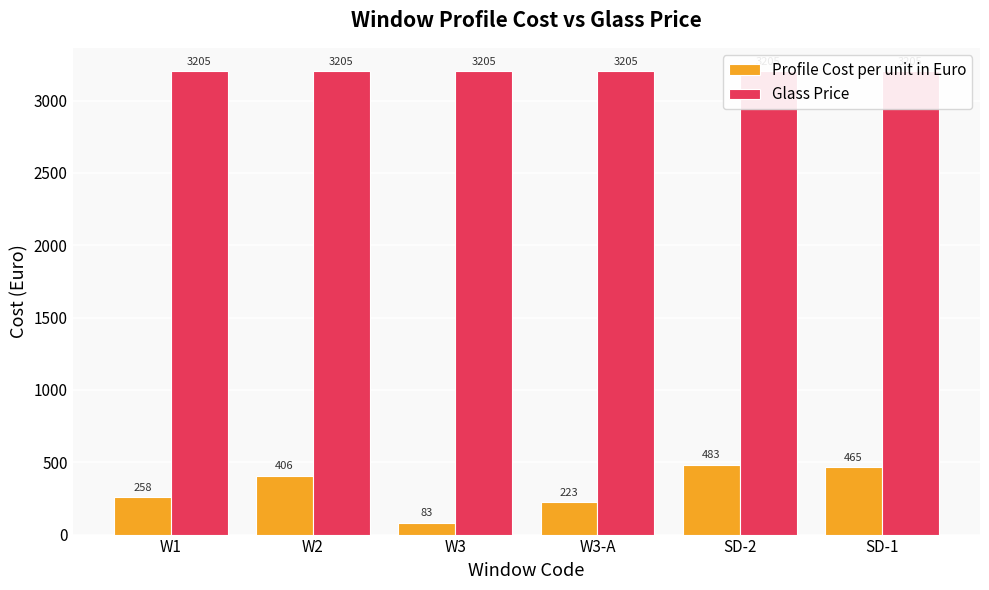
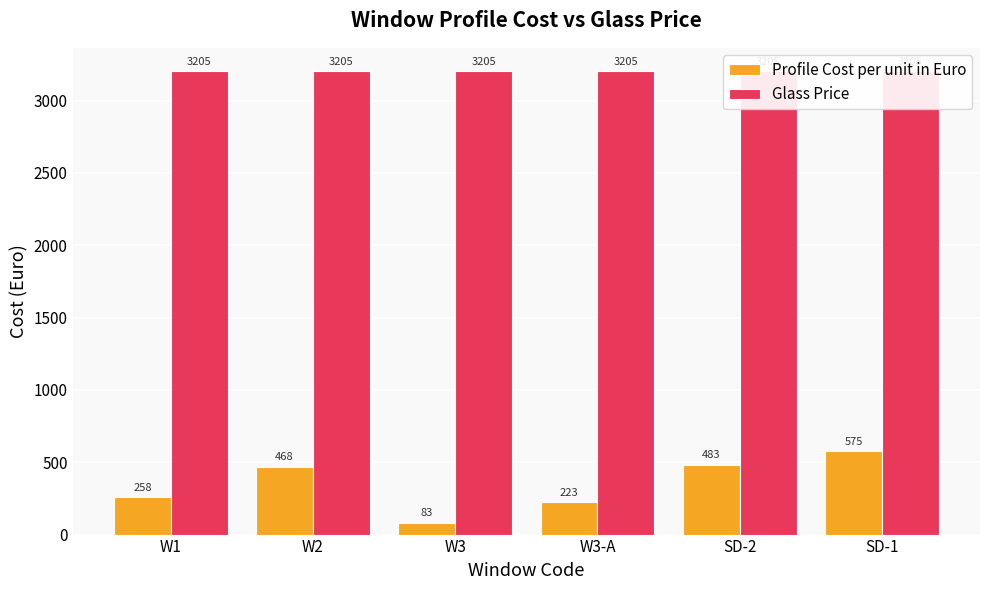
Profile Cost per unit in Euro, W2: 406 -> 468
Profile Cost per unit in Euro, SD-1: 465 -> 575
